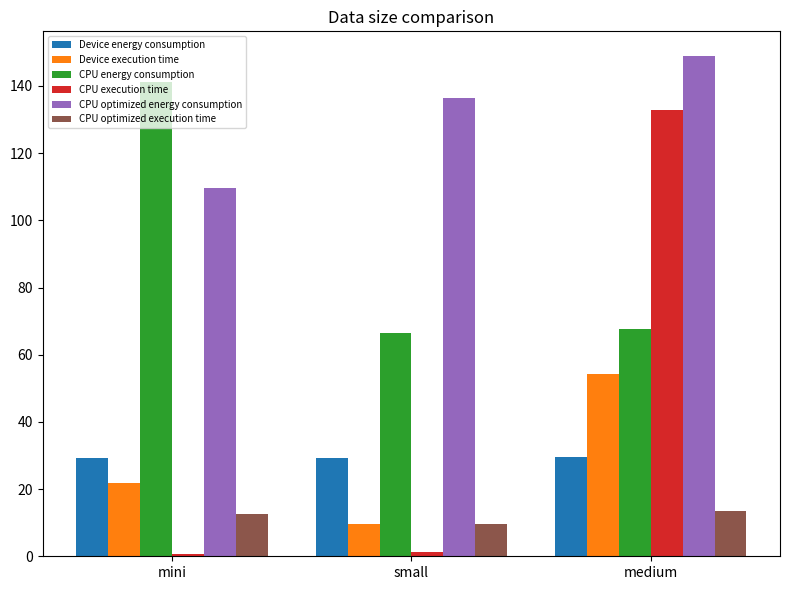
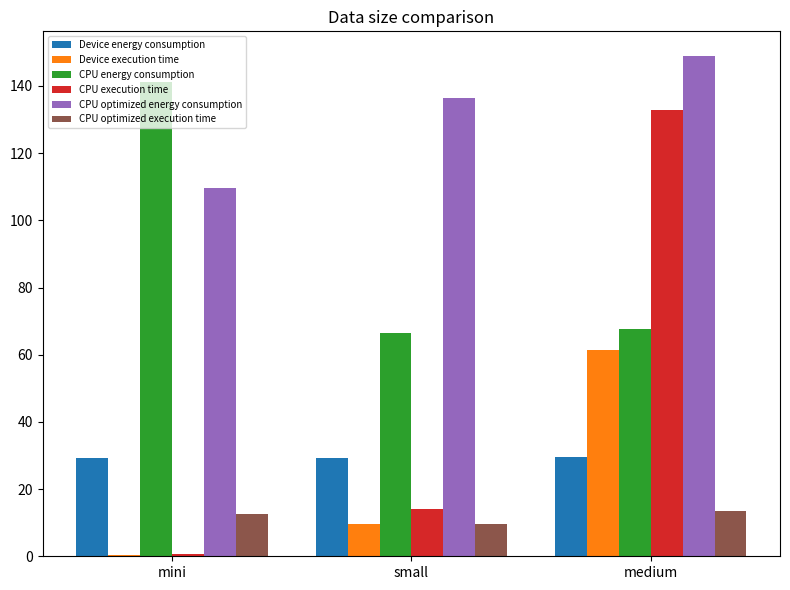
Device execution time, mini: 22 -> 0
CPU execution time, small: 1 -> 14
Device execution time, medium: 54 -> 61
